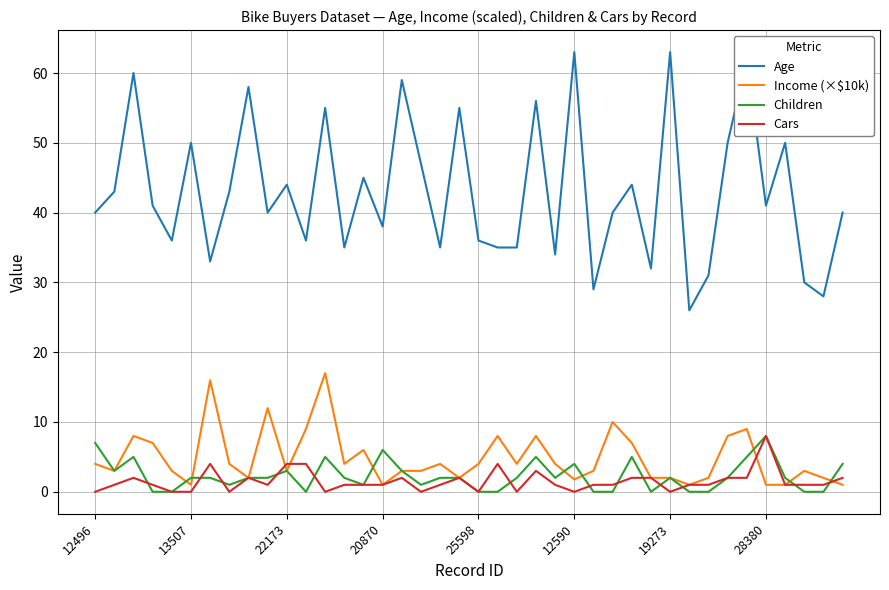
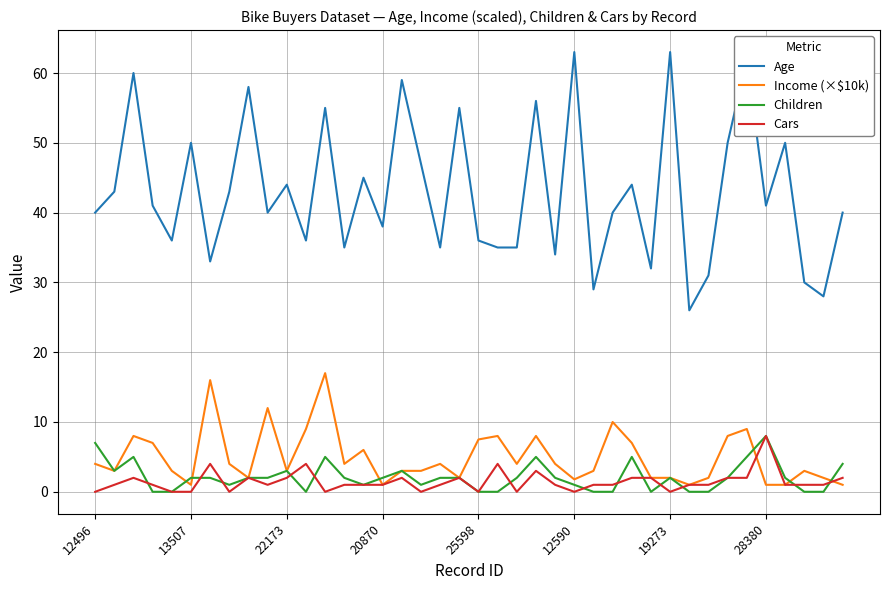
Cars, 22173: 4 -> 2
Children, 20870: 6 -> 2
Income (×$10k), 25598: 4 -> 7
Children, 12590: 4 -> 1
